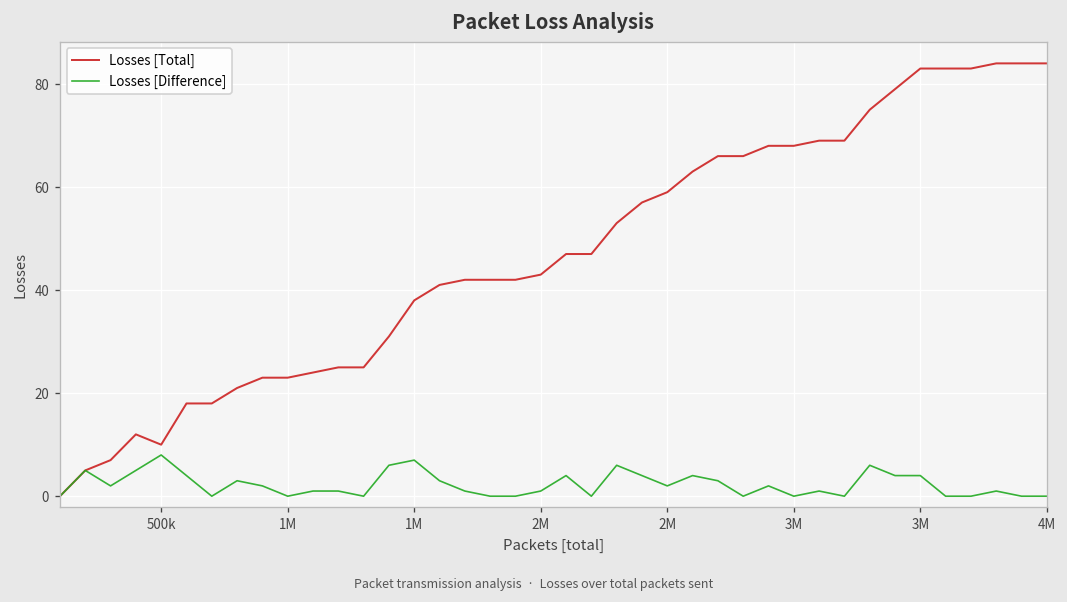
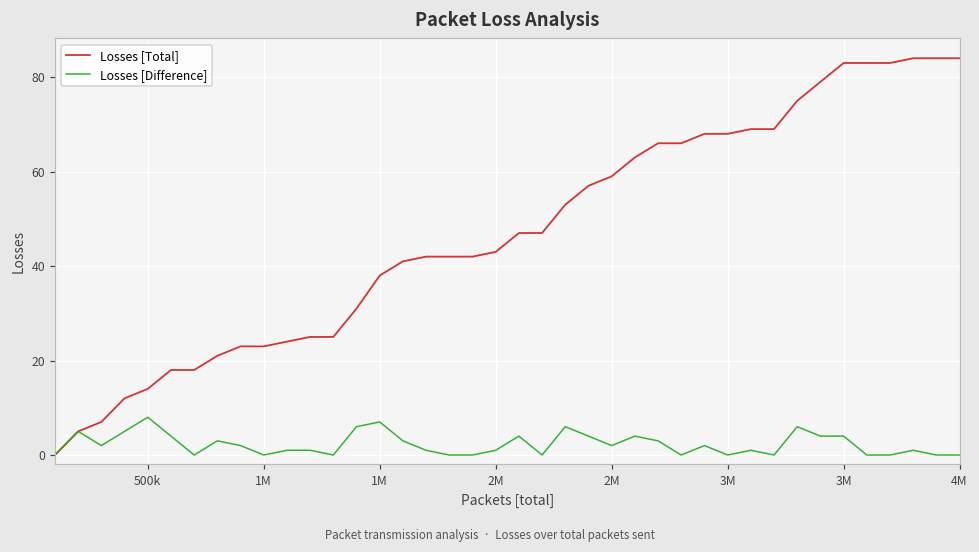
Losses [Total], 500k: 10 -> 14
